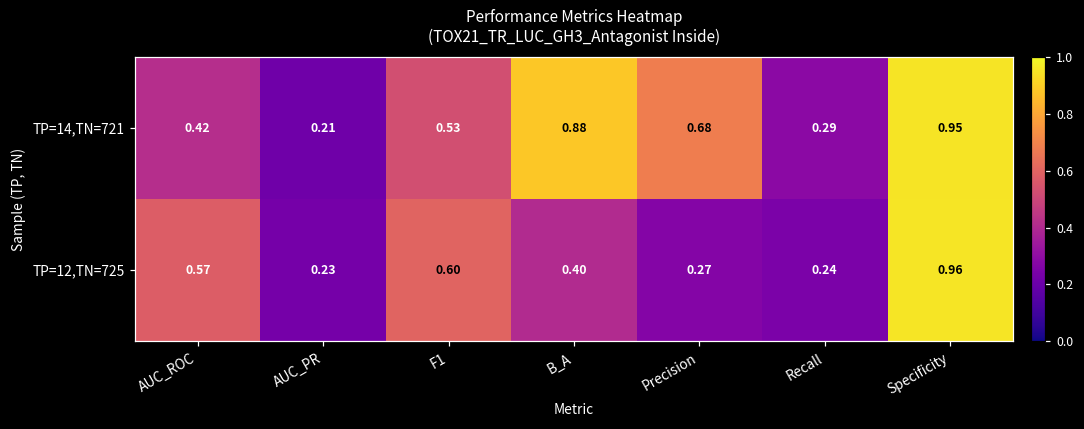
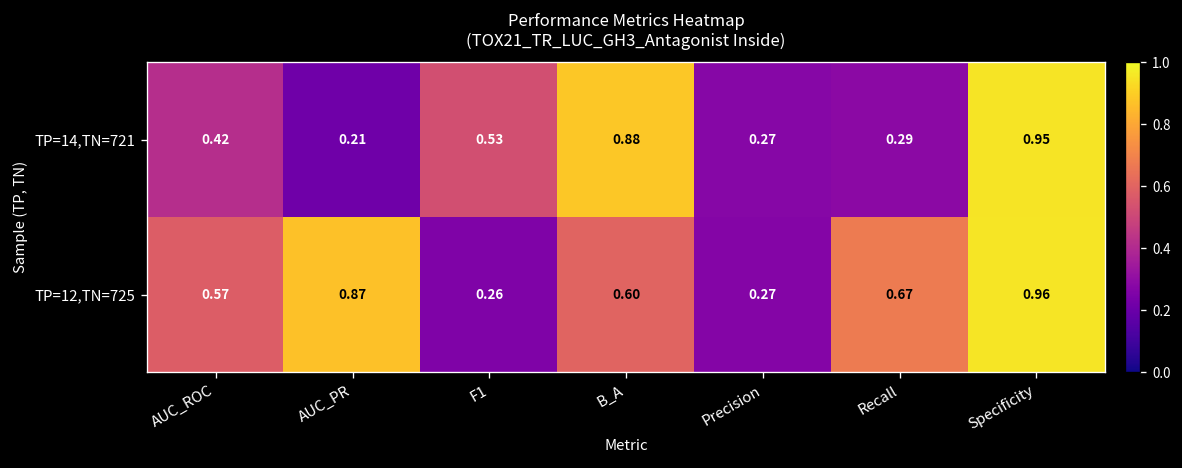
TP=14,TN=721, Precision: 0.68 -> 0.27
TP=12,TN=725, AUC_PR: 0.23 -> 0.87
TP=12,TN=725, F1: 0.60 -> 0.26
TP=12,TN=725, B_A: 0.40 -> 0.60
TP=12,TN=725, Recall: 0.24 -> 0.67
